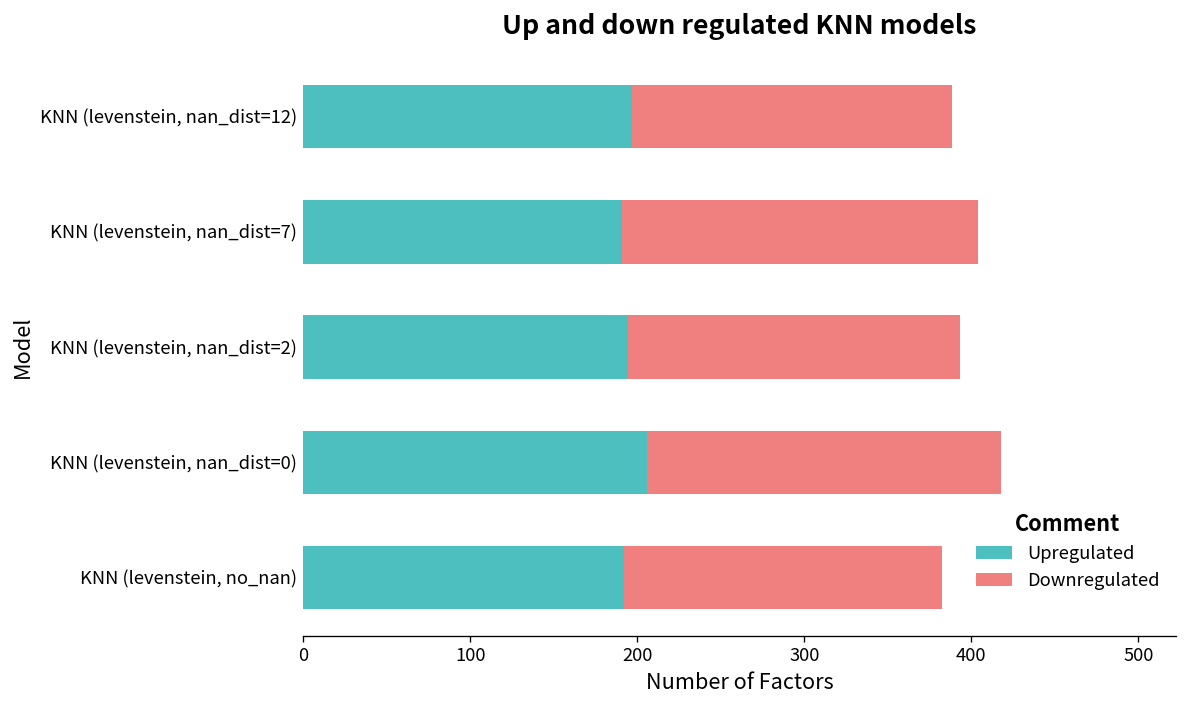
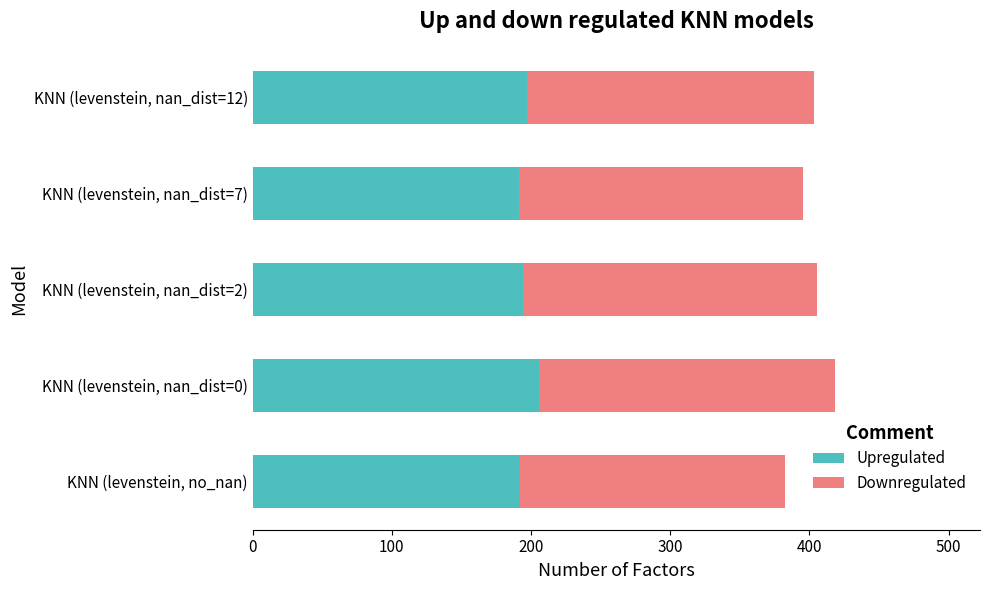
Downregulated, KNN (levenstein, nan_dist=12): 192 -> 206
Downregulated, KNN (levenstein, nan_dist=7): 213 -> 204
Downregulated, KNN (levenstein, nan_dist=2): 199 -> 211
